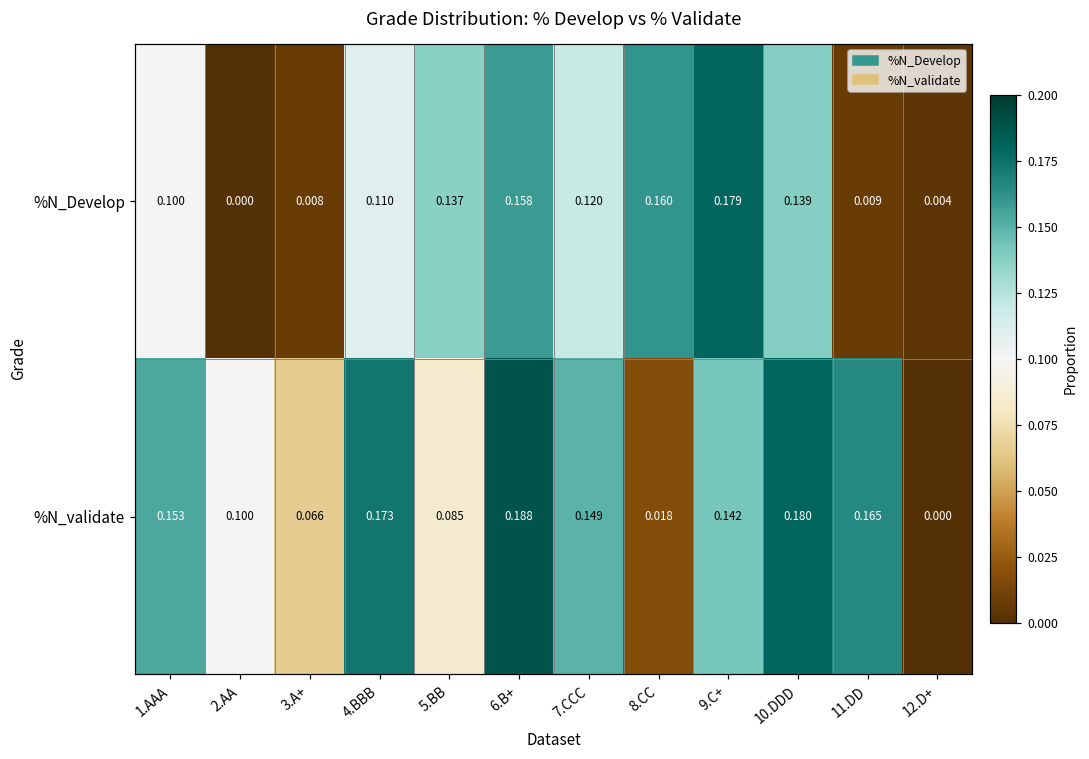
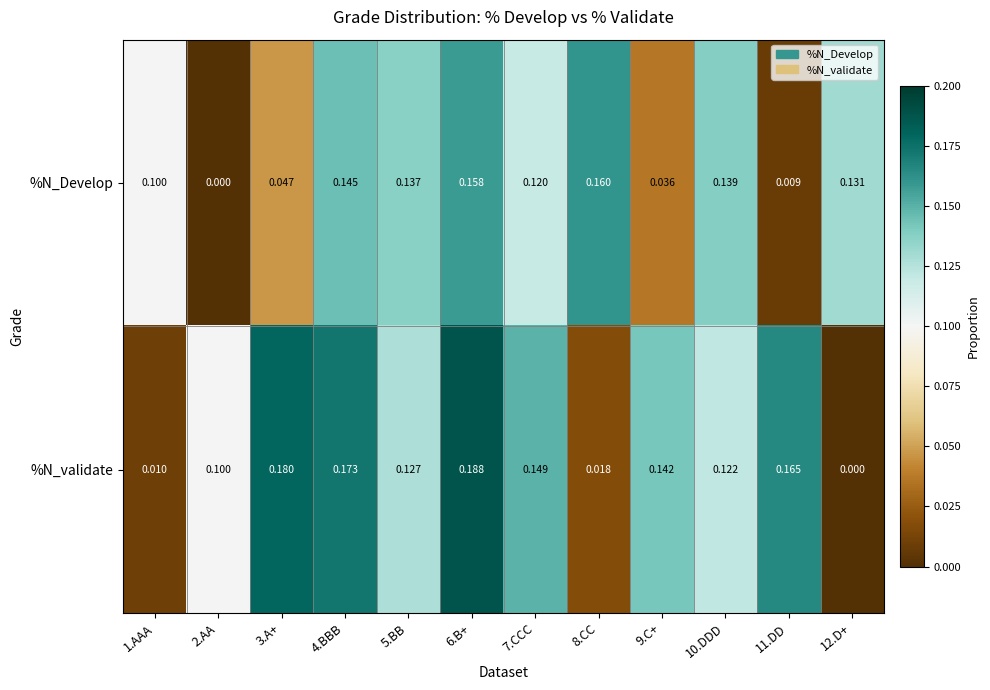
%N_Develop, 3.A+: 0.008 -> 0.047
%N_Develop, 4.BBB: 0.110 -> 0.145
%N_Develop, 9.C+: 0.179 -> 0.036
%N_Develop, 12.D+: 0.004 -> 0.131
%N_validate, 1.AAA: 0.153 -> 0.010
%N_validate, 3.A+: 0.066 -> 0.180
%N_validate, 5.BB: 0.085 -> 0.127
%N_validate, 10.DDD: 0.180 -> 0.122
